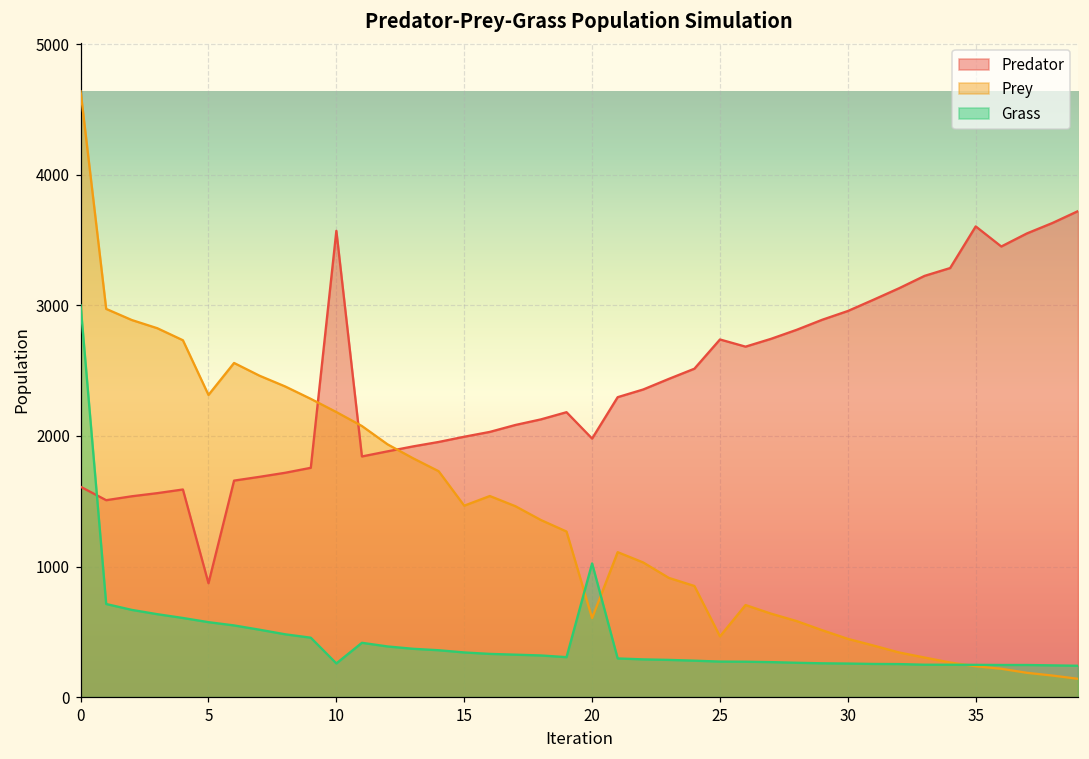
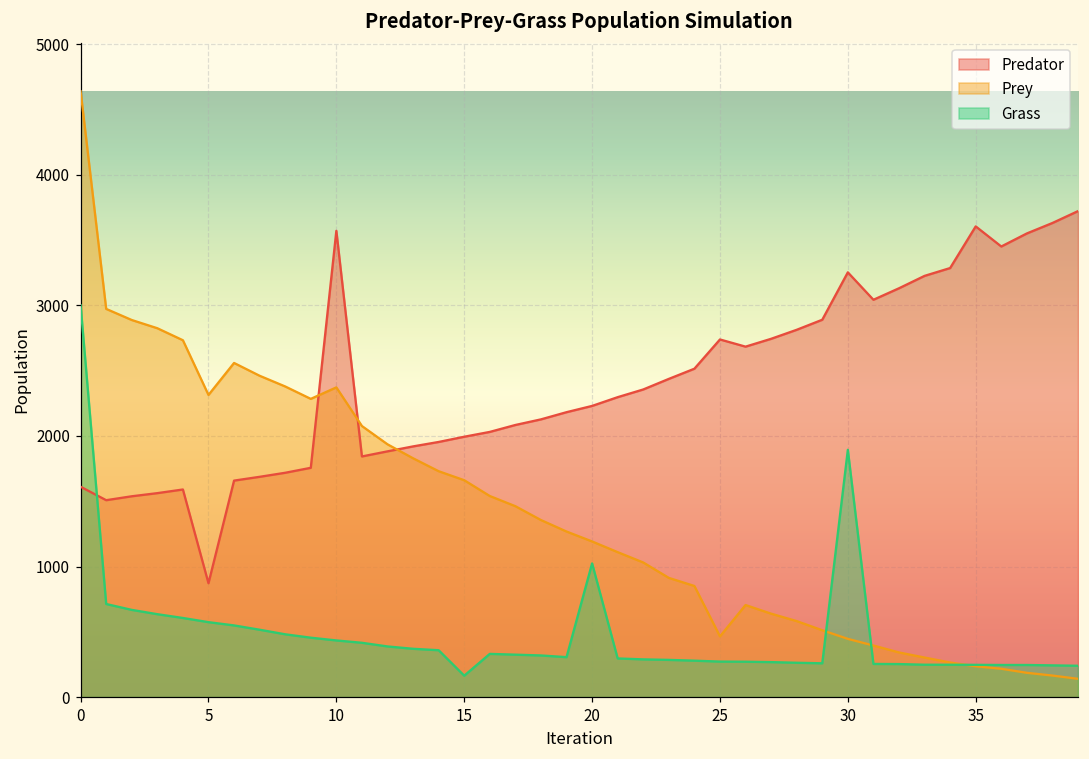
Prey, 10: 2180 -> 2370
Grass, 10: 260 -> 430
Prey, 15: 1470 -> 1660
Grass, 15: 340 -> 160
Predator, 20: 1980 -> 2230
Prey, 20: 610 -> 1190
Predator, 30: 2960 -> 3250
Grass, 30: 260 -> 1890
